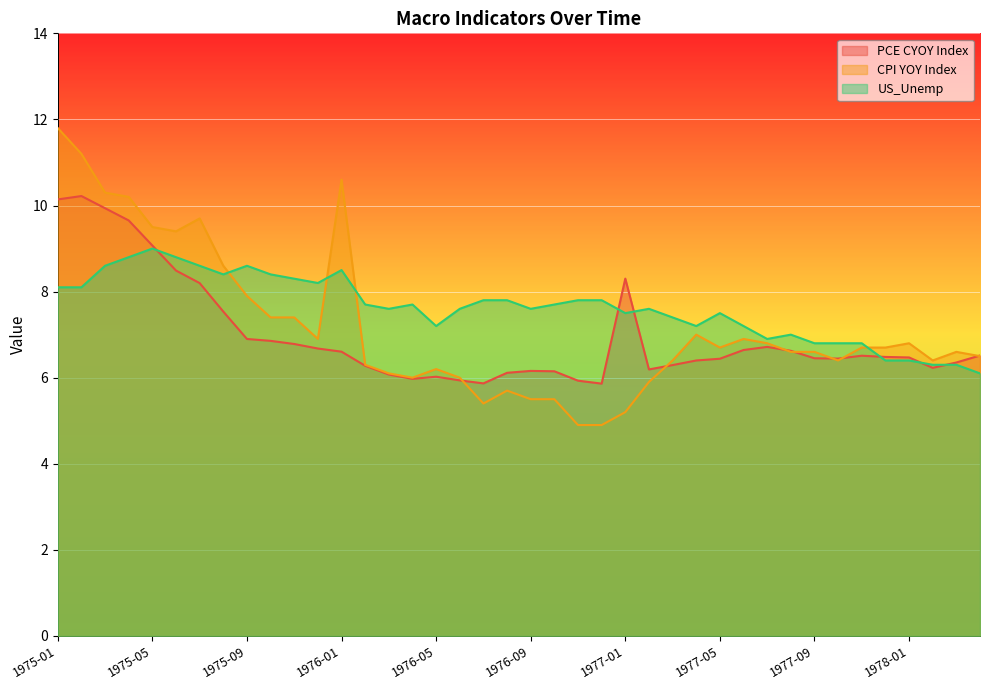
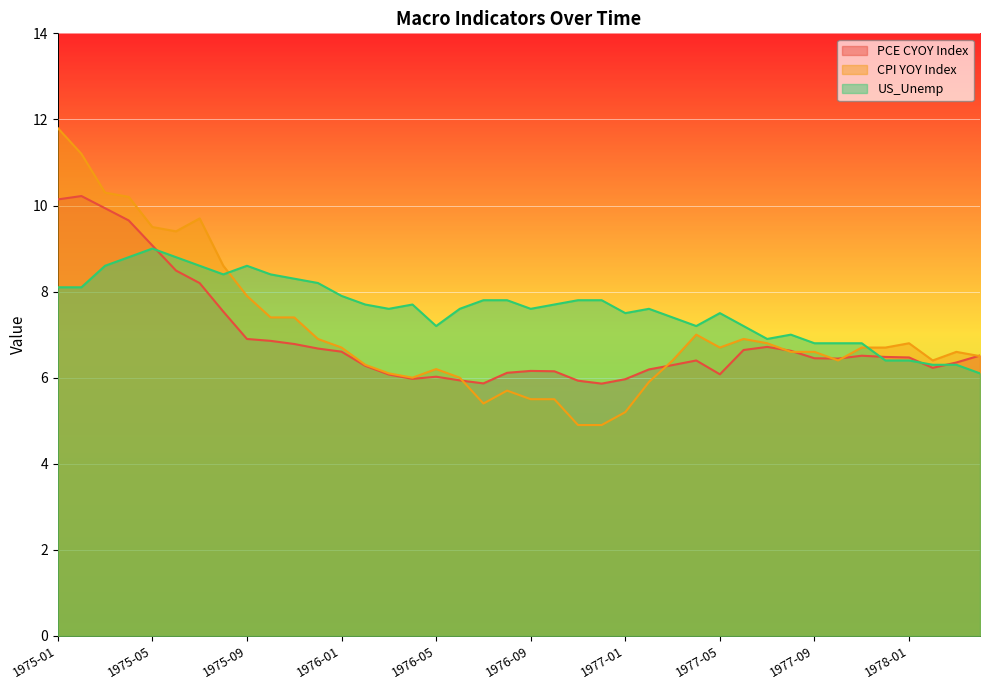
CPI YOY Index, 1976-01: 10.6 -> 6.7
US_Unemp, 1976-01: 8.5 -> 7.9
PCE CYOY Index, 1977-01: 8.3 -> 6.0
PCE CYOY Index, 1977-05: 6.4 -> 6.1
